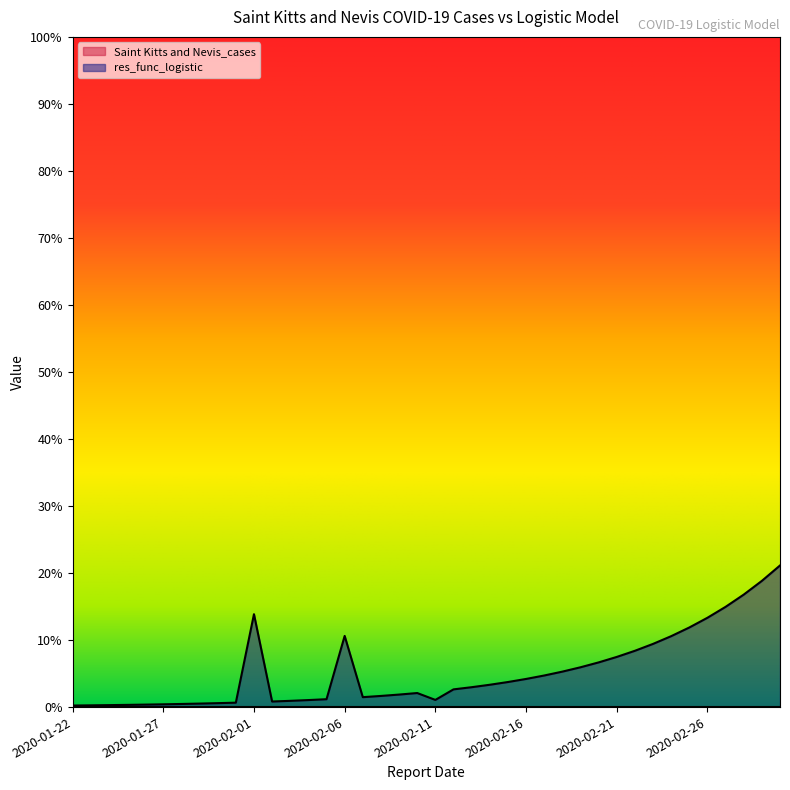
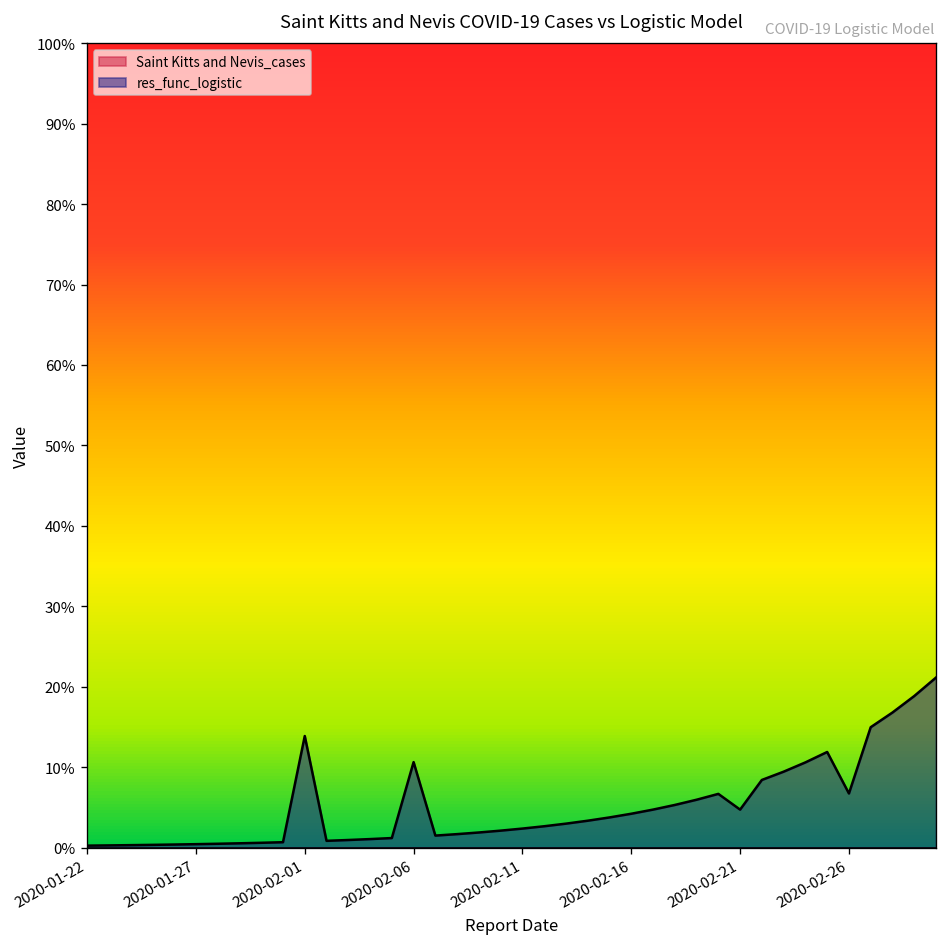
res_func_logistic, 2020-02-11: 1% -> 2%
res_func_logistic, 2020-02-21: 7% -> 5%
res_func_logistic, 2020-02-26: 13% -> 7%
